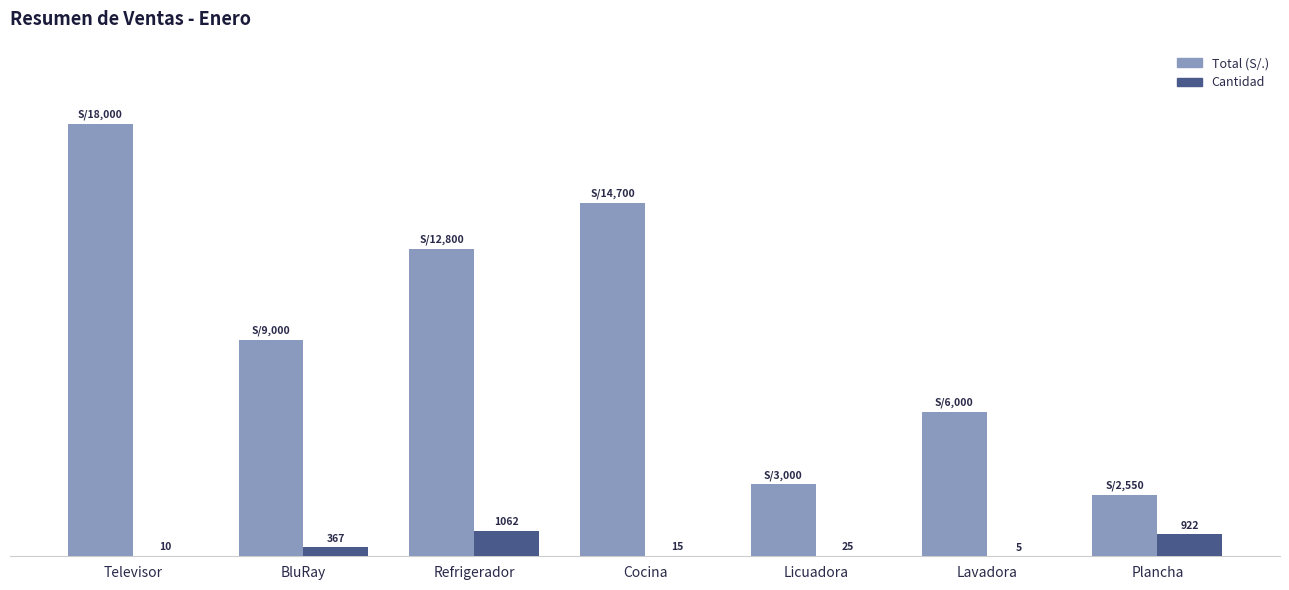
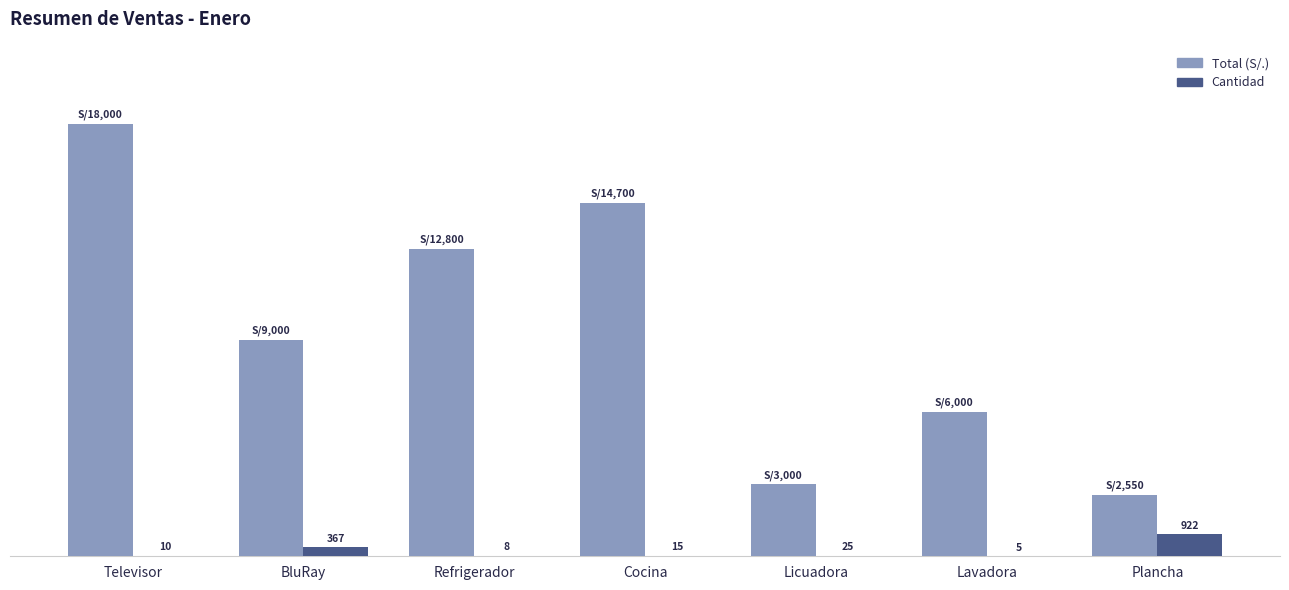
Cantidad, Refrigerador: 1062 -> 8
